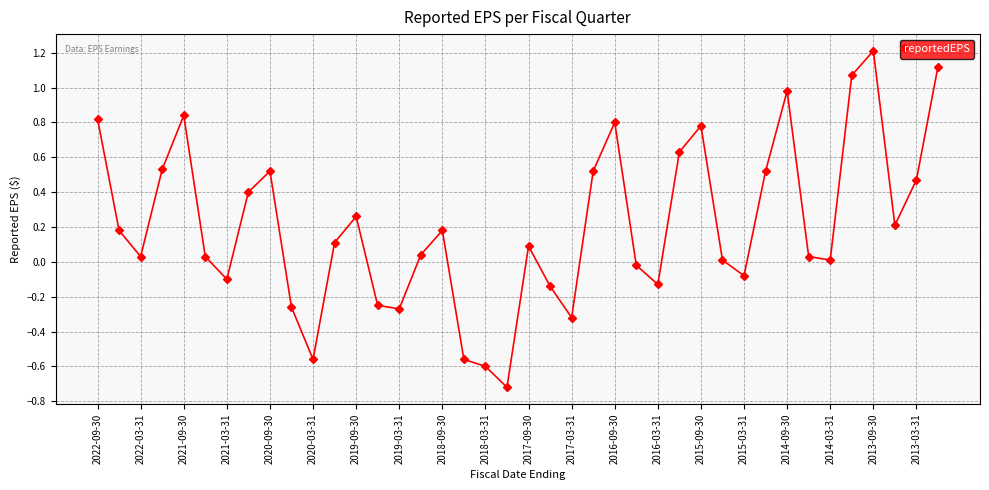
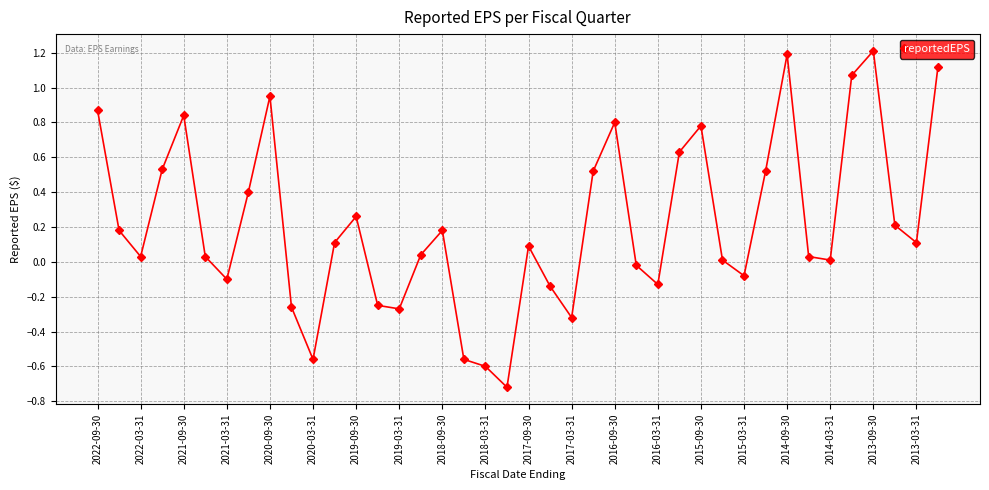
2022-09-30: 0.82 -> 0.87
2020-09-30: 0.52 -> 0.95
2014-09-30: 0.98 -> 1.19
2013-03-31: 0.47 -> 0.11
